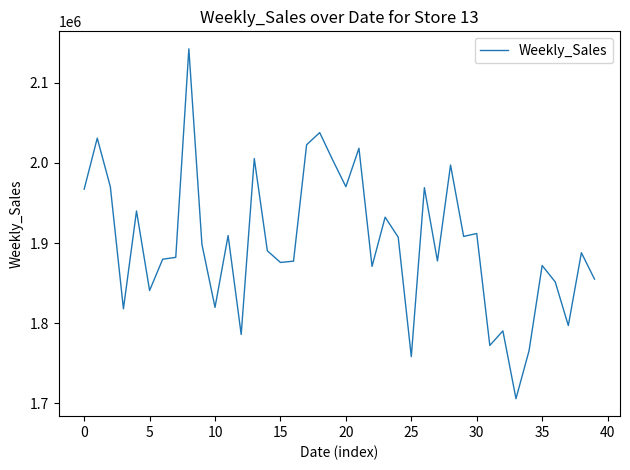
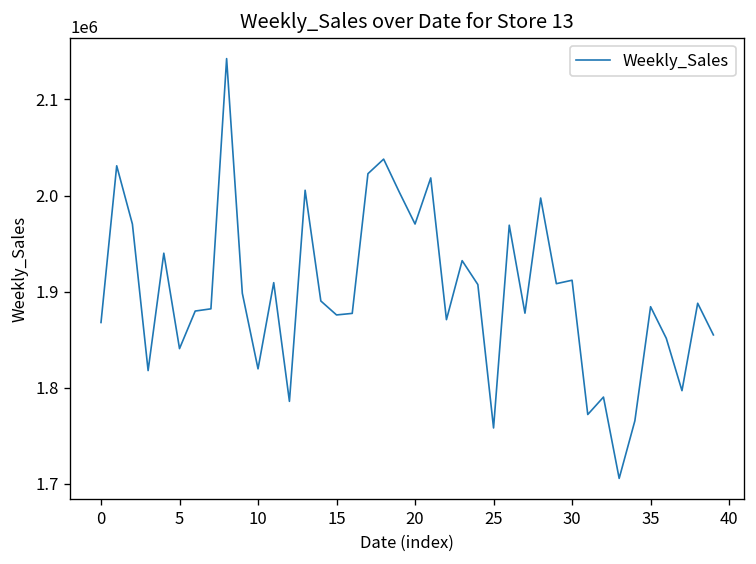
0: 1970000 -> 1870000
35: 1870000 -> 1880000
